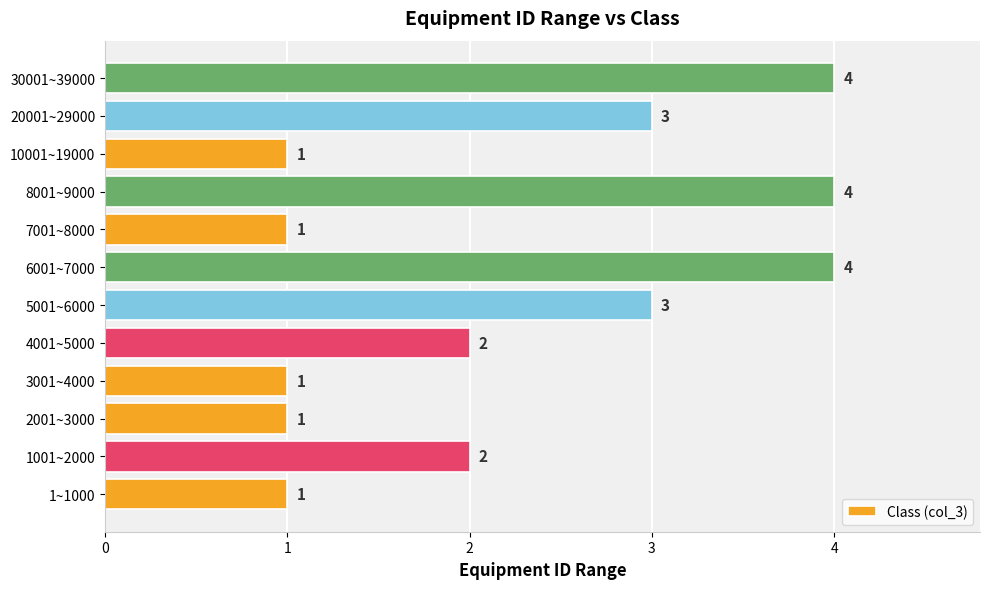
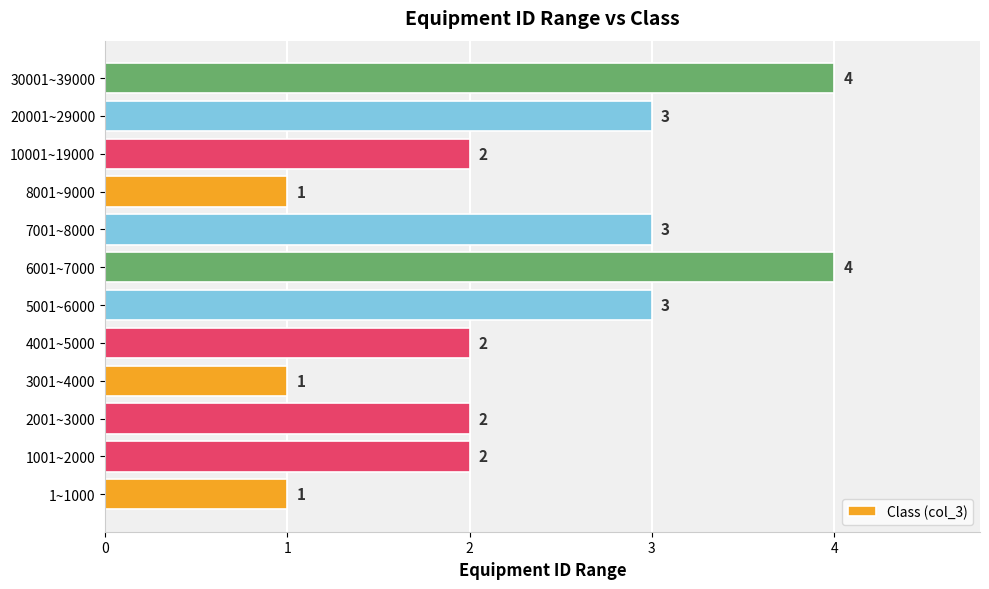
10001~19000: 1 -> 2
8001~9000: 4 -> 1
7001~8000: 1 -> 3
2001~3000: 1 -> 2
